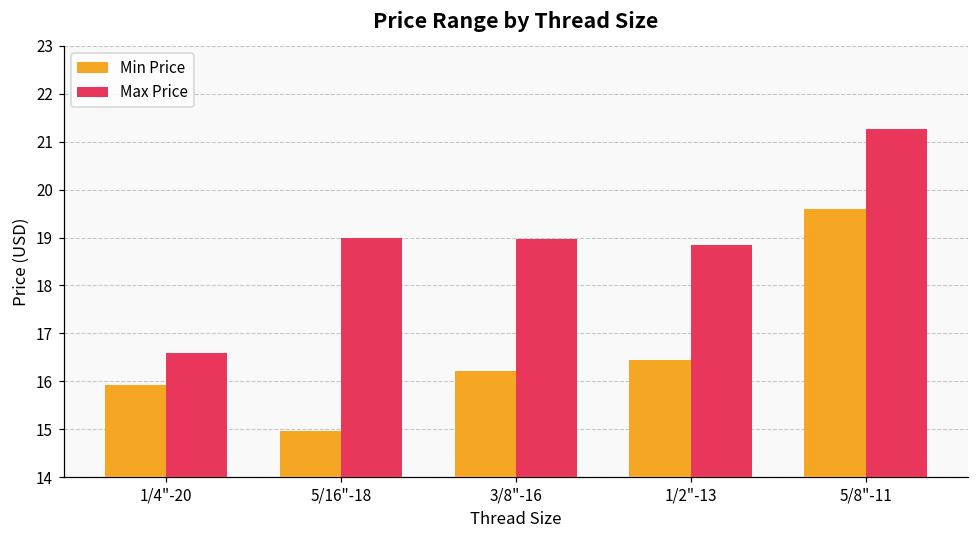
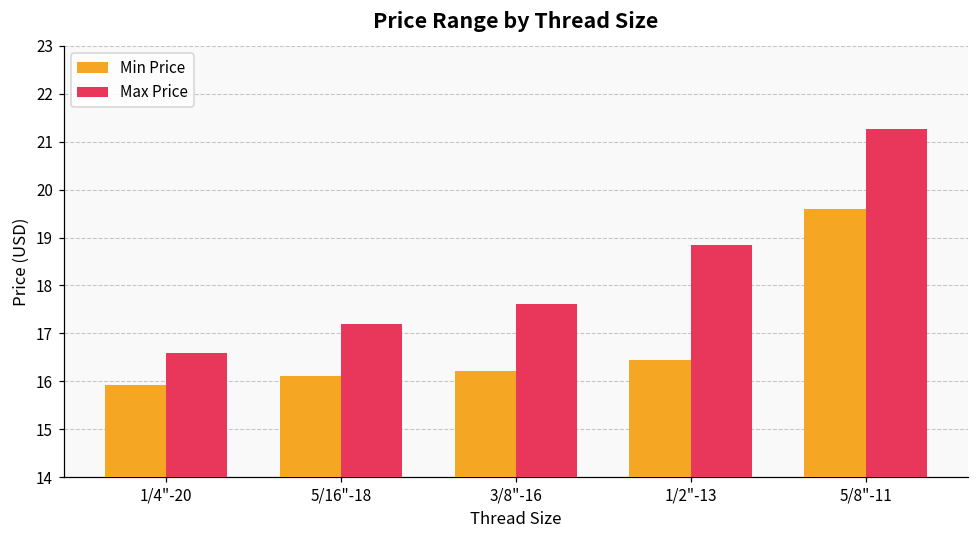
Min Price, 5/16"-18: 15.0 -> 16.1
Max Price, 5/16"-18: 19.0 -> 17.2
Max Price, 3/8"-16: 19.0 -> 17.6
